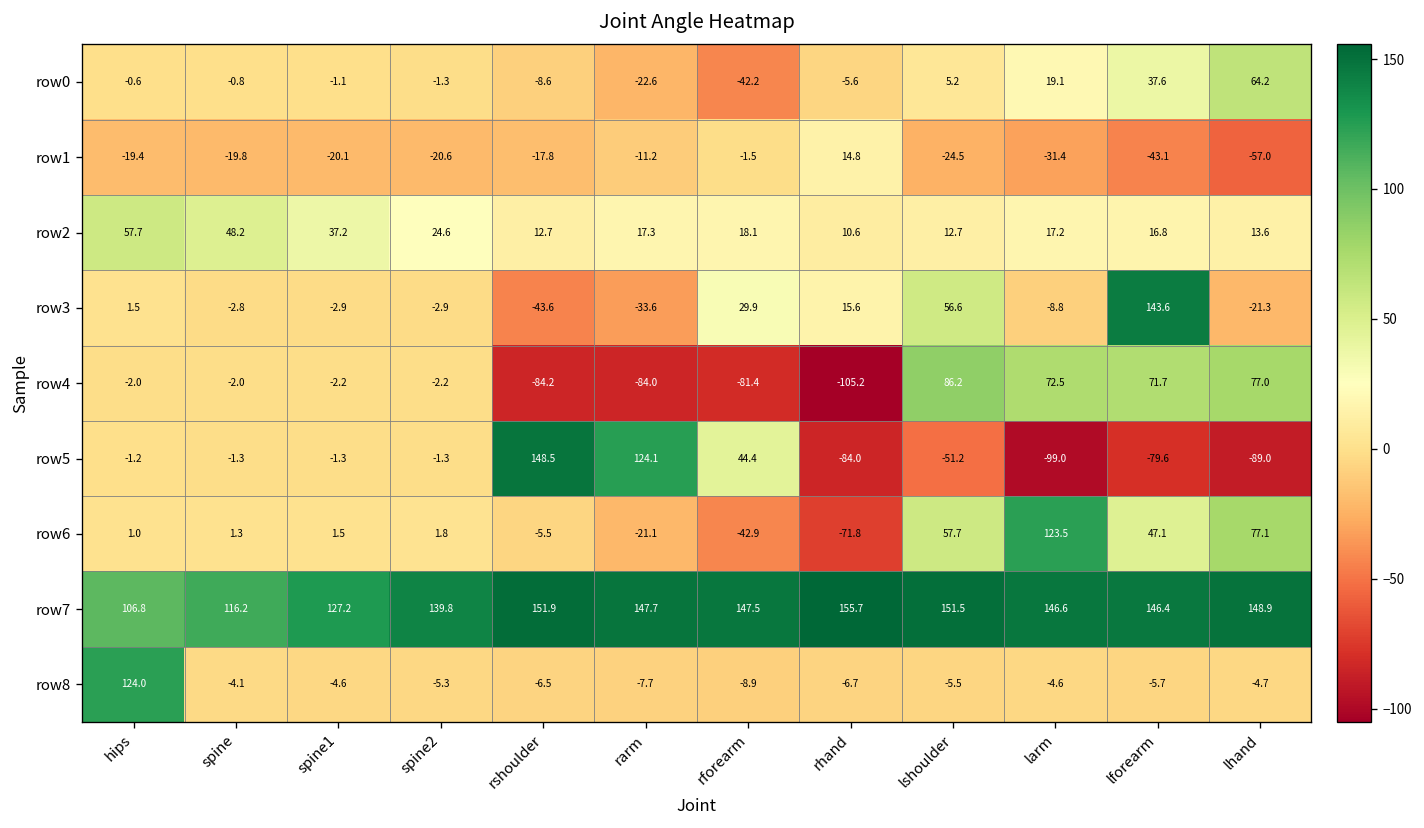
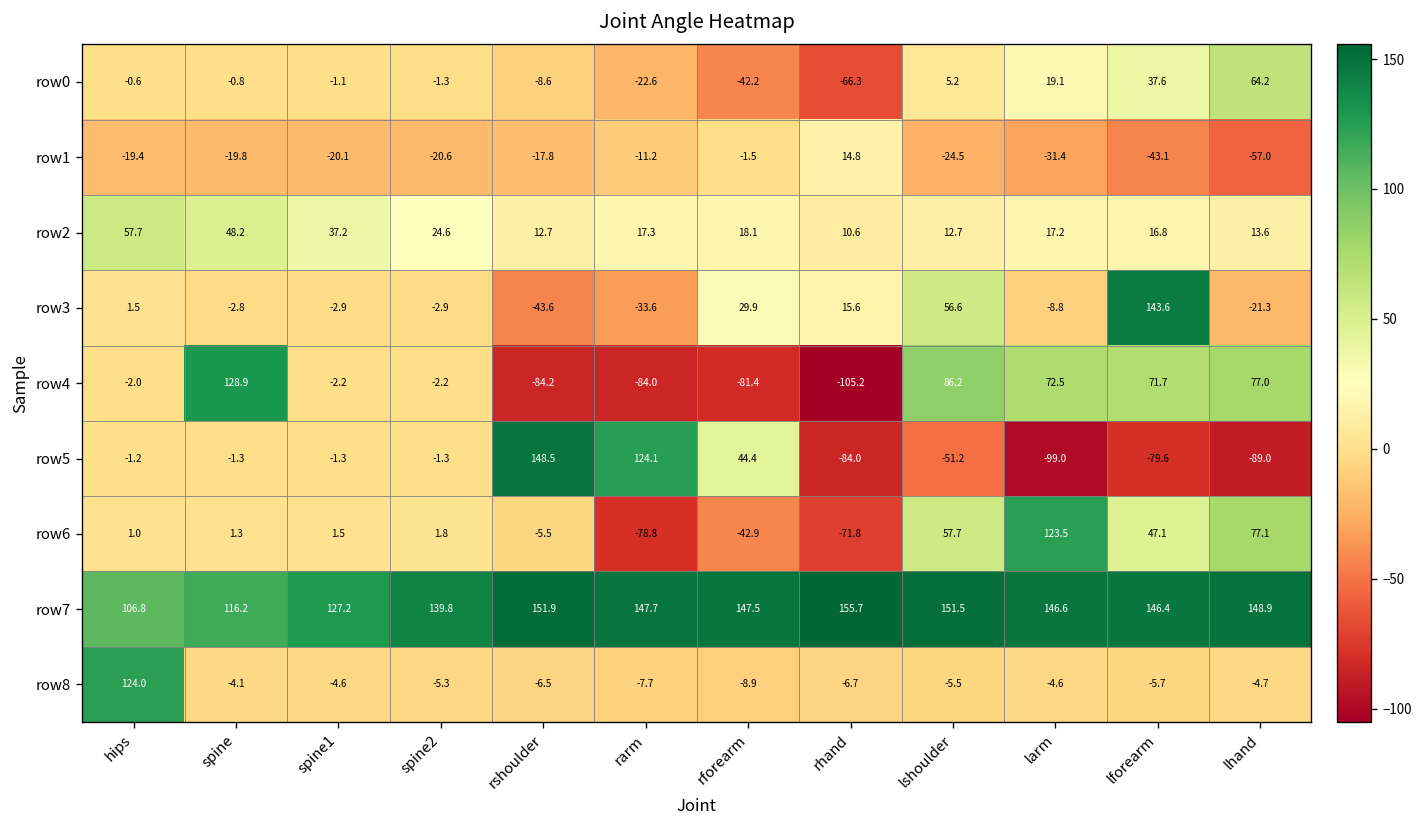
row0, rhand: -5.6 -> -66.3
row4, spine: -2.0 -> 128.9
row6, rarm: -21.1 -> -78.8
